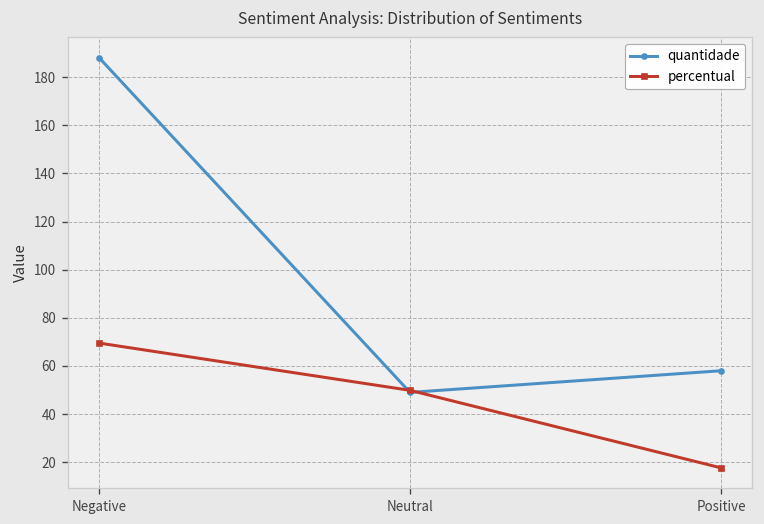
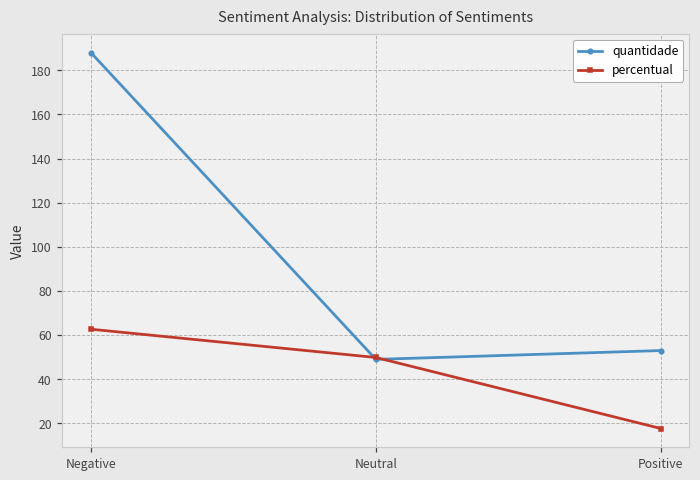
percentual, Negative: 69 -> 63
quantidade, Positive: 58 -> 53
